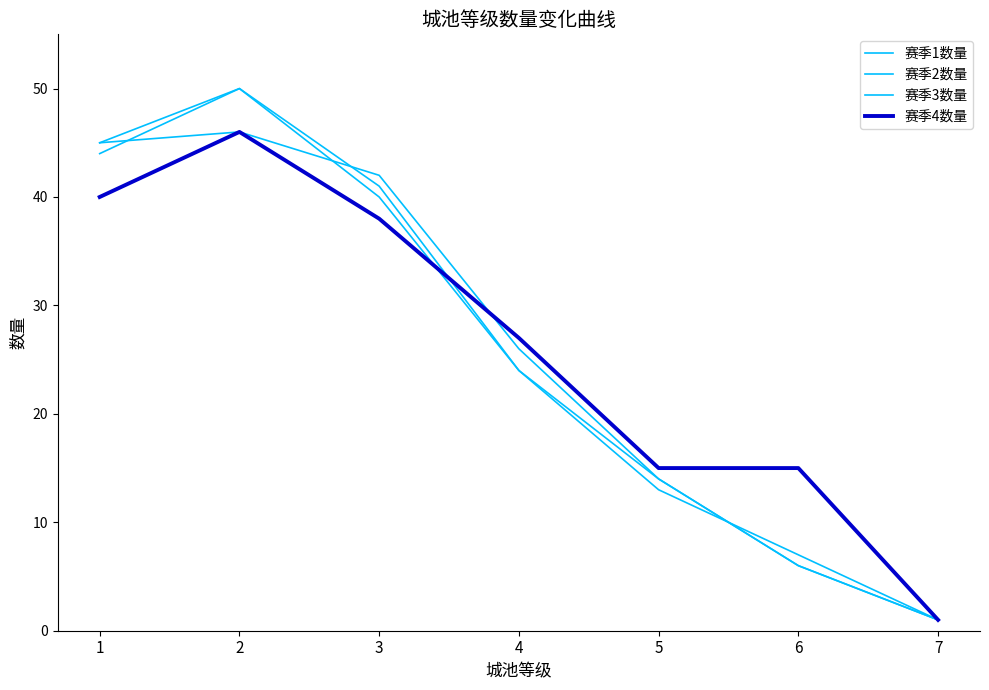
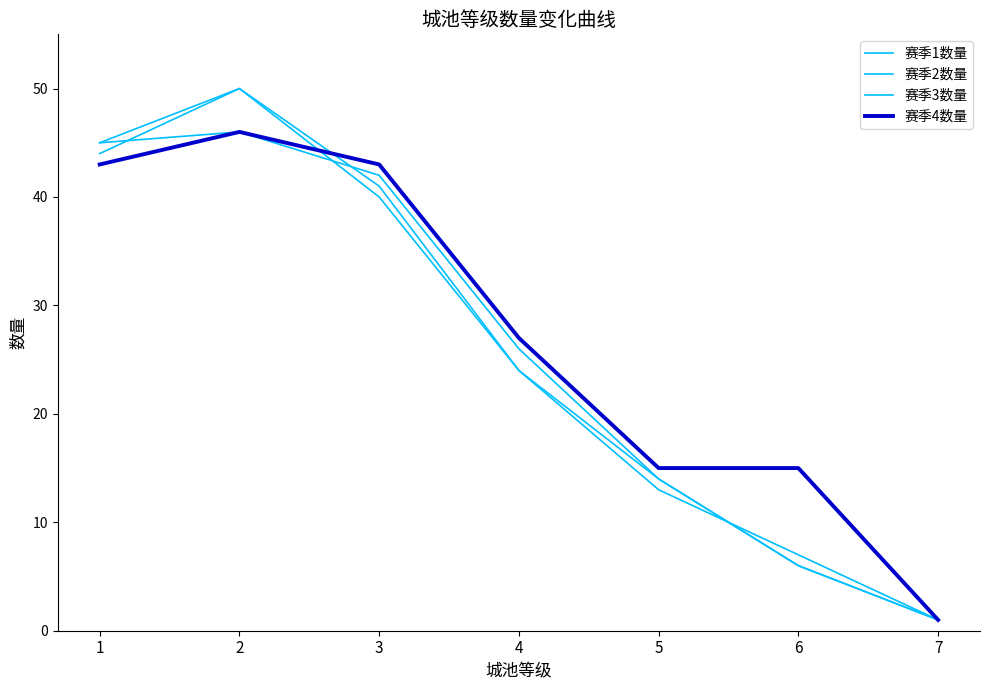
赛季4数量, 1: 40 -> 43
赛季4数量, 3: 38 -> 43
